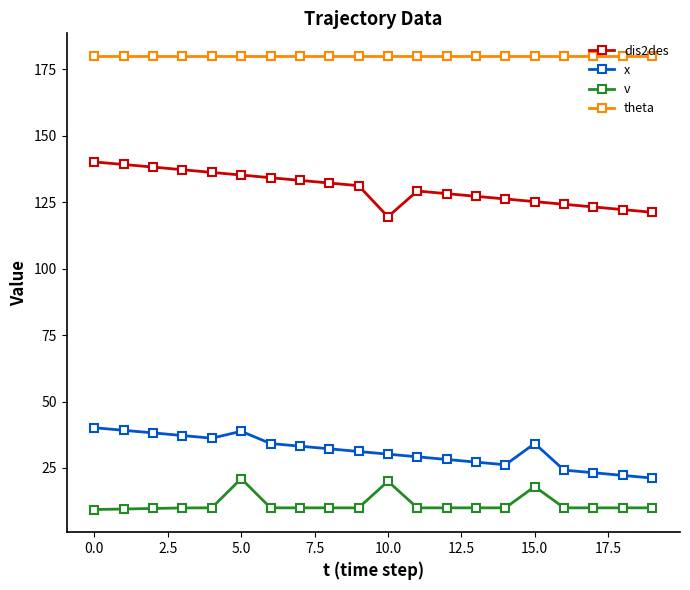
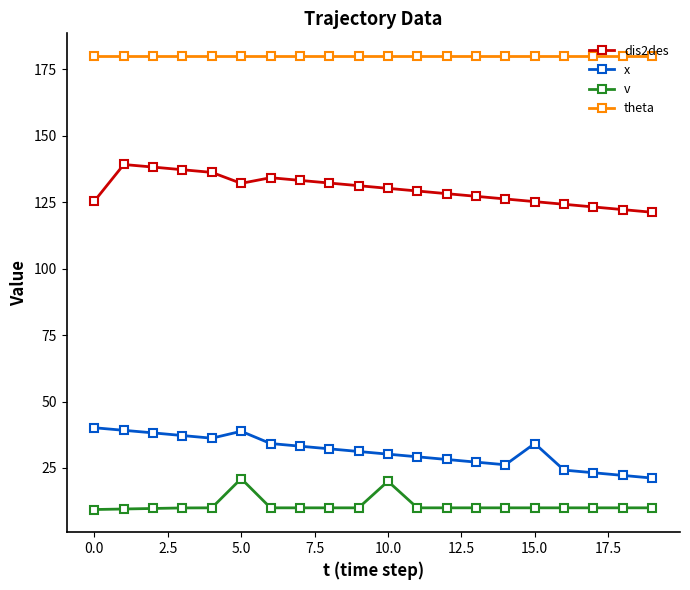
dis2des, 0.0: 140 -> 125
dis2des, 5.0: 135 -> 132
dis2des, 10.0: 120 -> 130
v, 15.0: 18 -> 10
